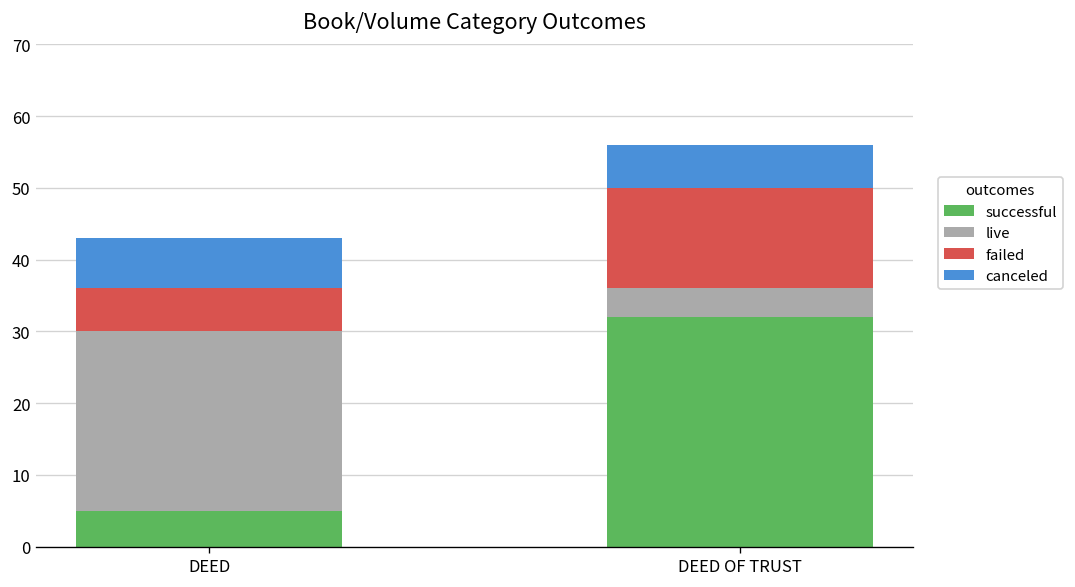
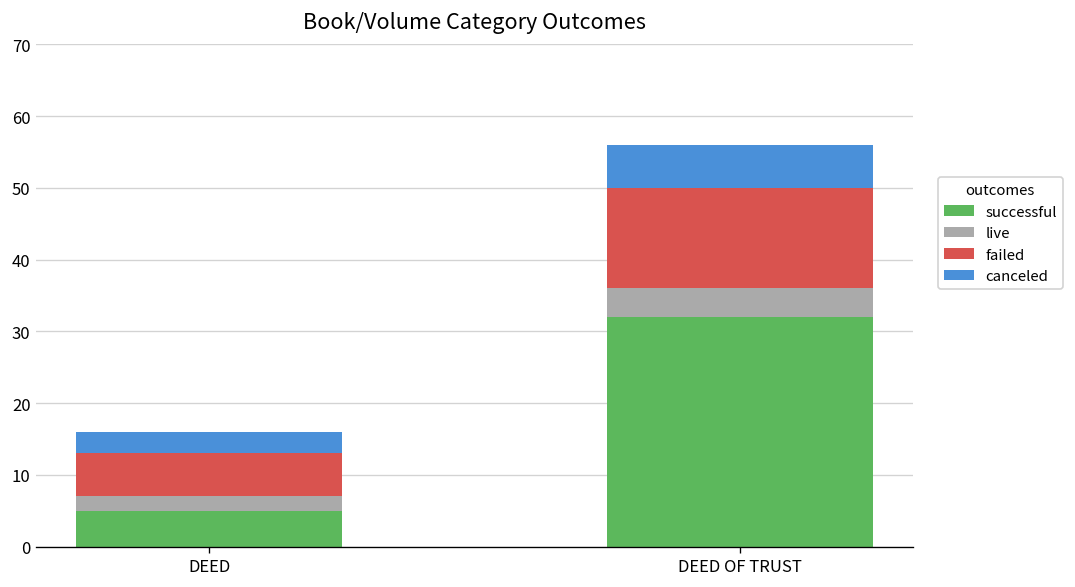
live, DEED: 25 -> 2
canceled, DEED: 7 -> 3
